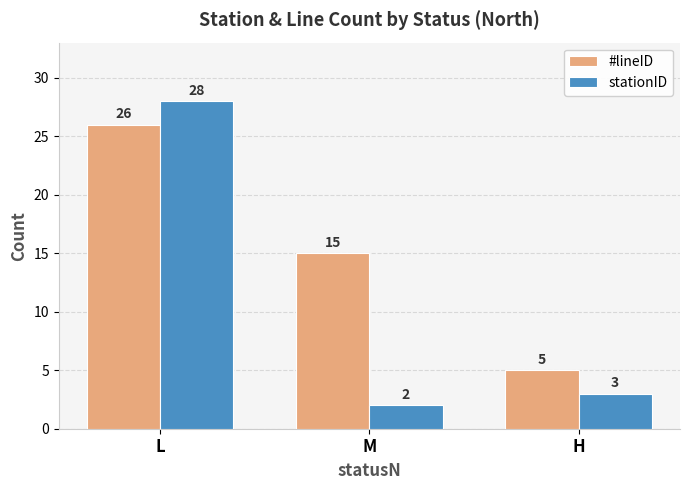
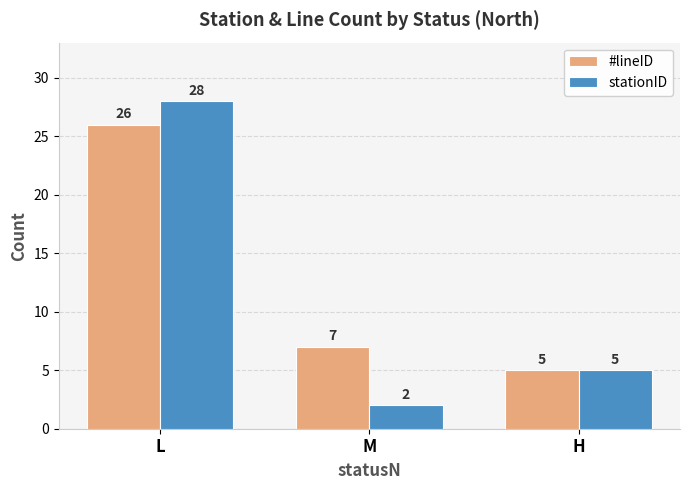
#lineID, M: 15 -> 7
stationID, H: 3 -> 5
